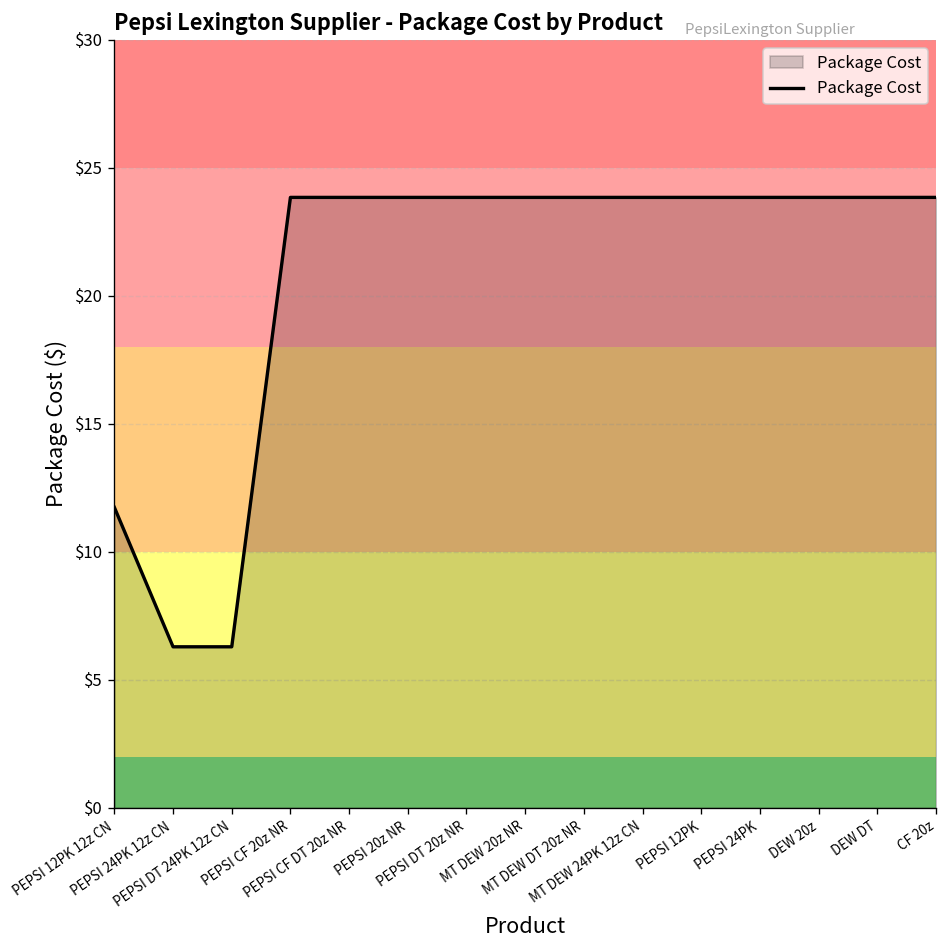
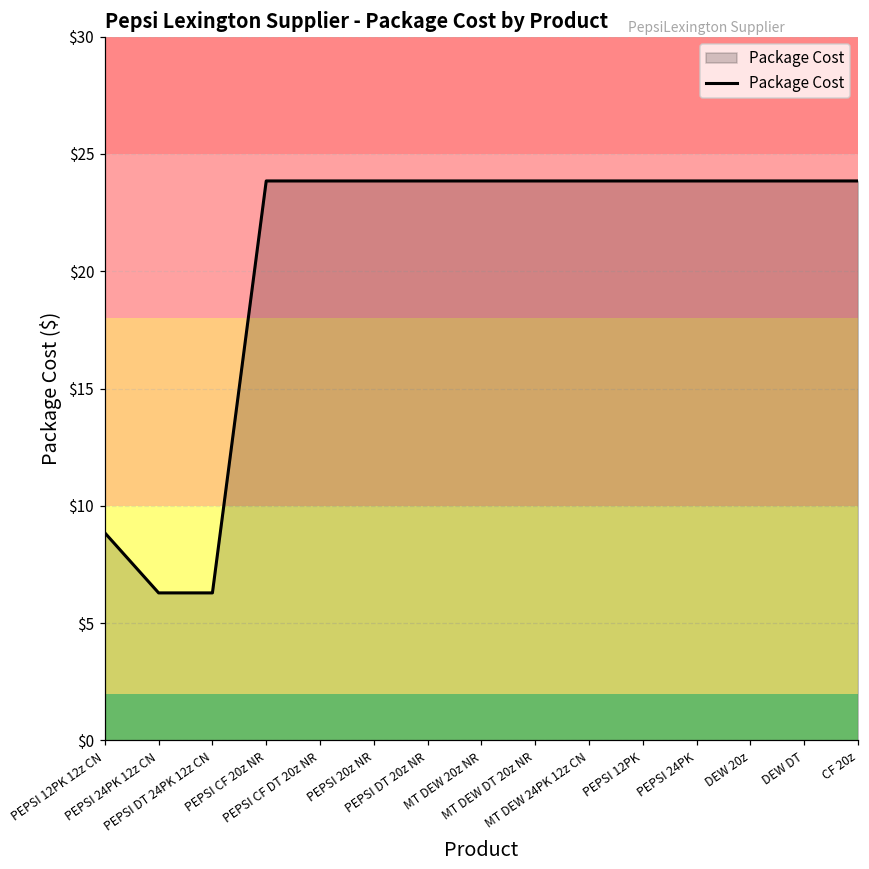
PEPSI 12PK 12z CN: $11.7 -> $8.9
